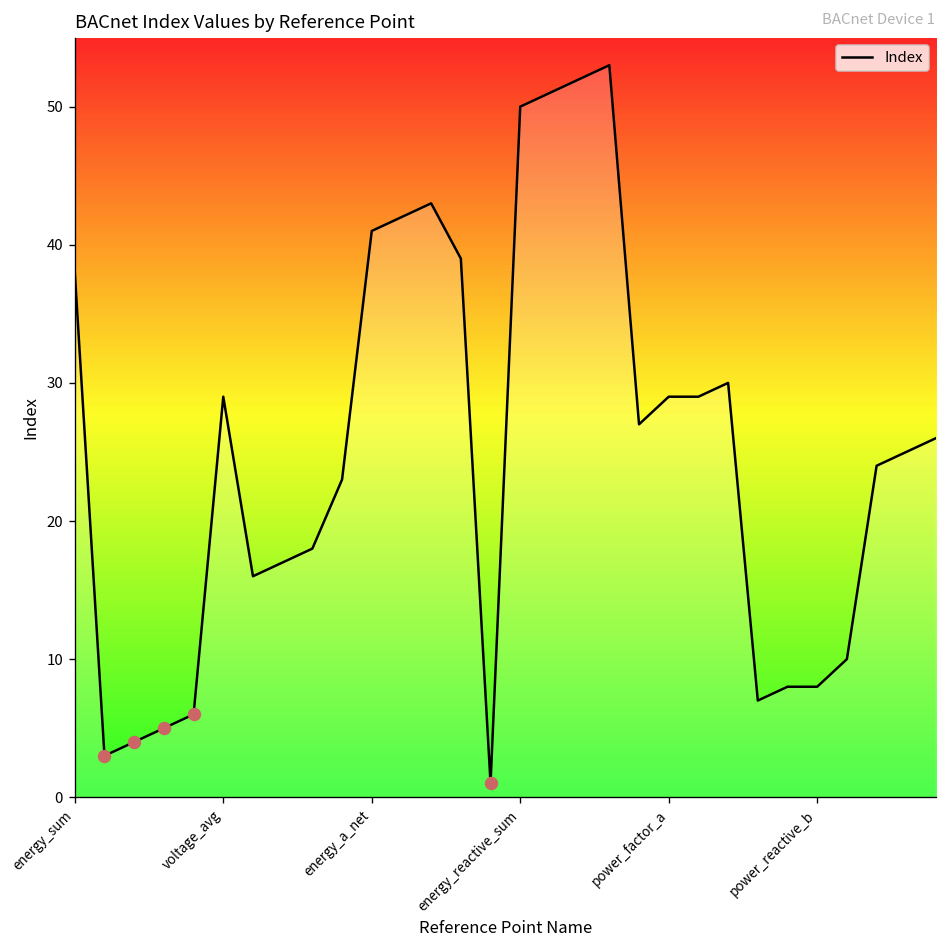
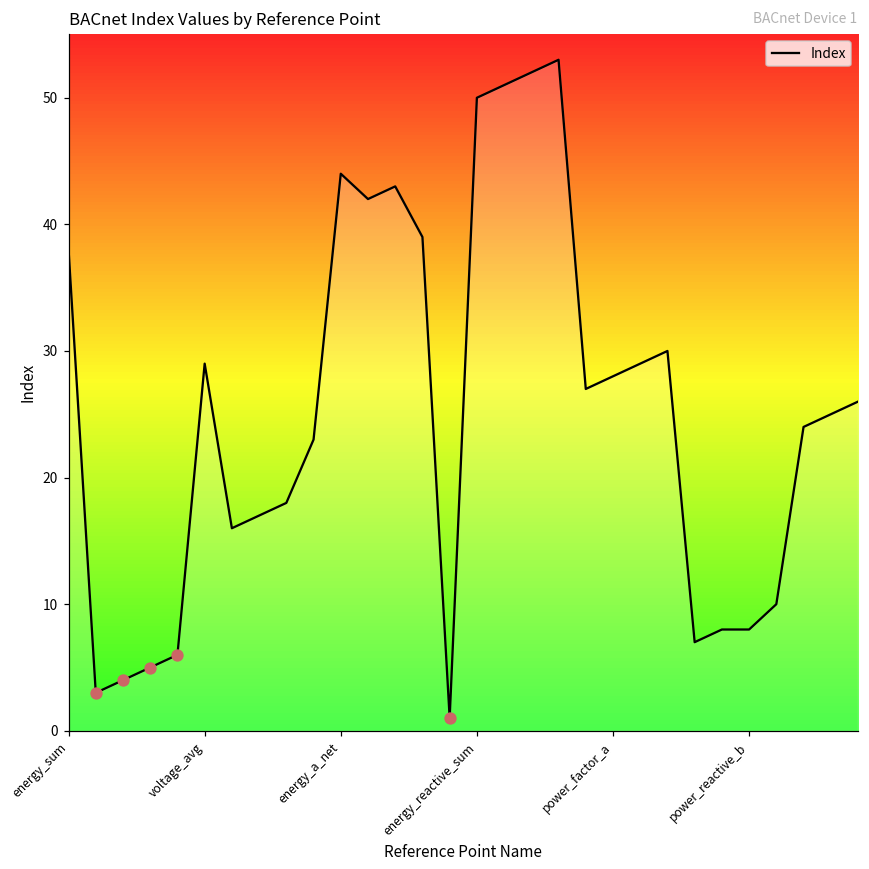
Index, energy_a_net: 41 -> 44
Index, power_factor_a: 29 -> 28
